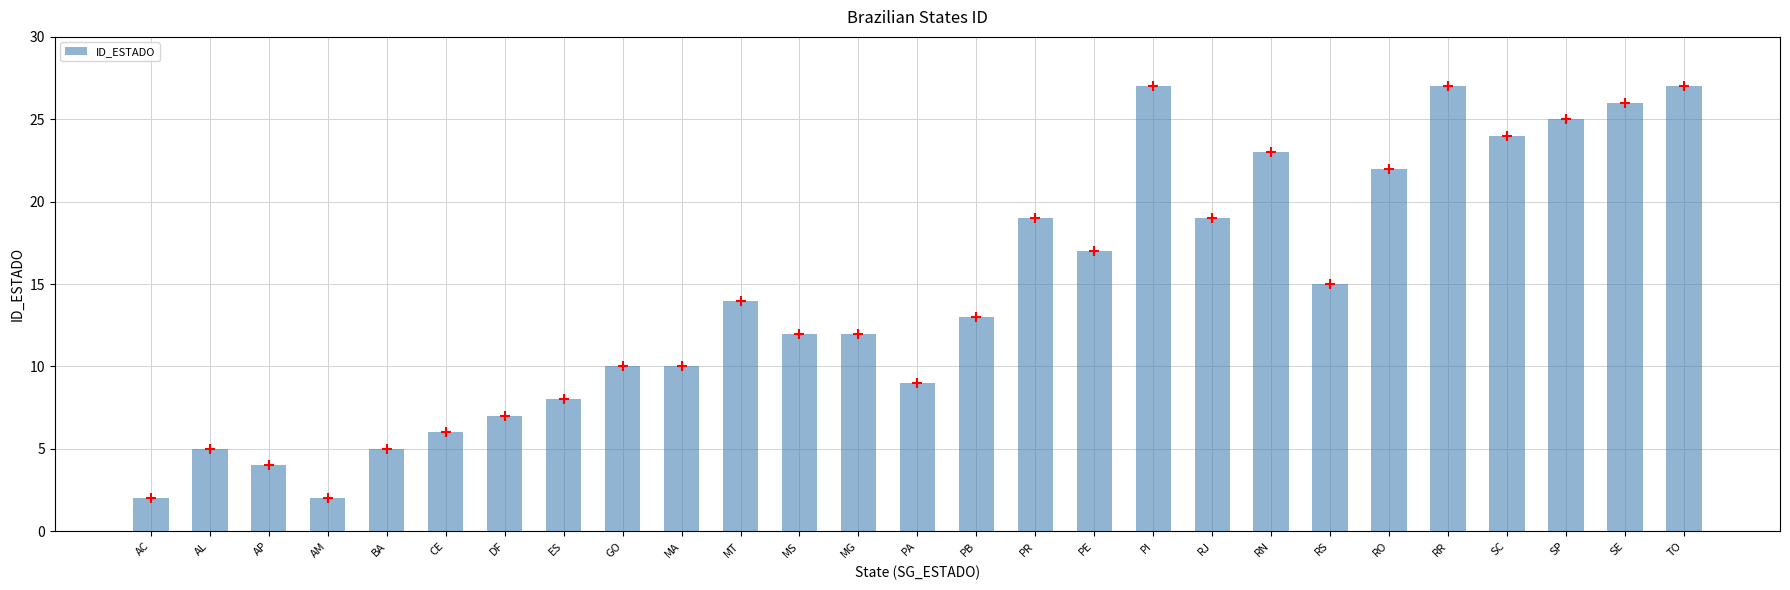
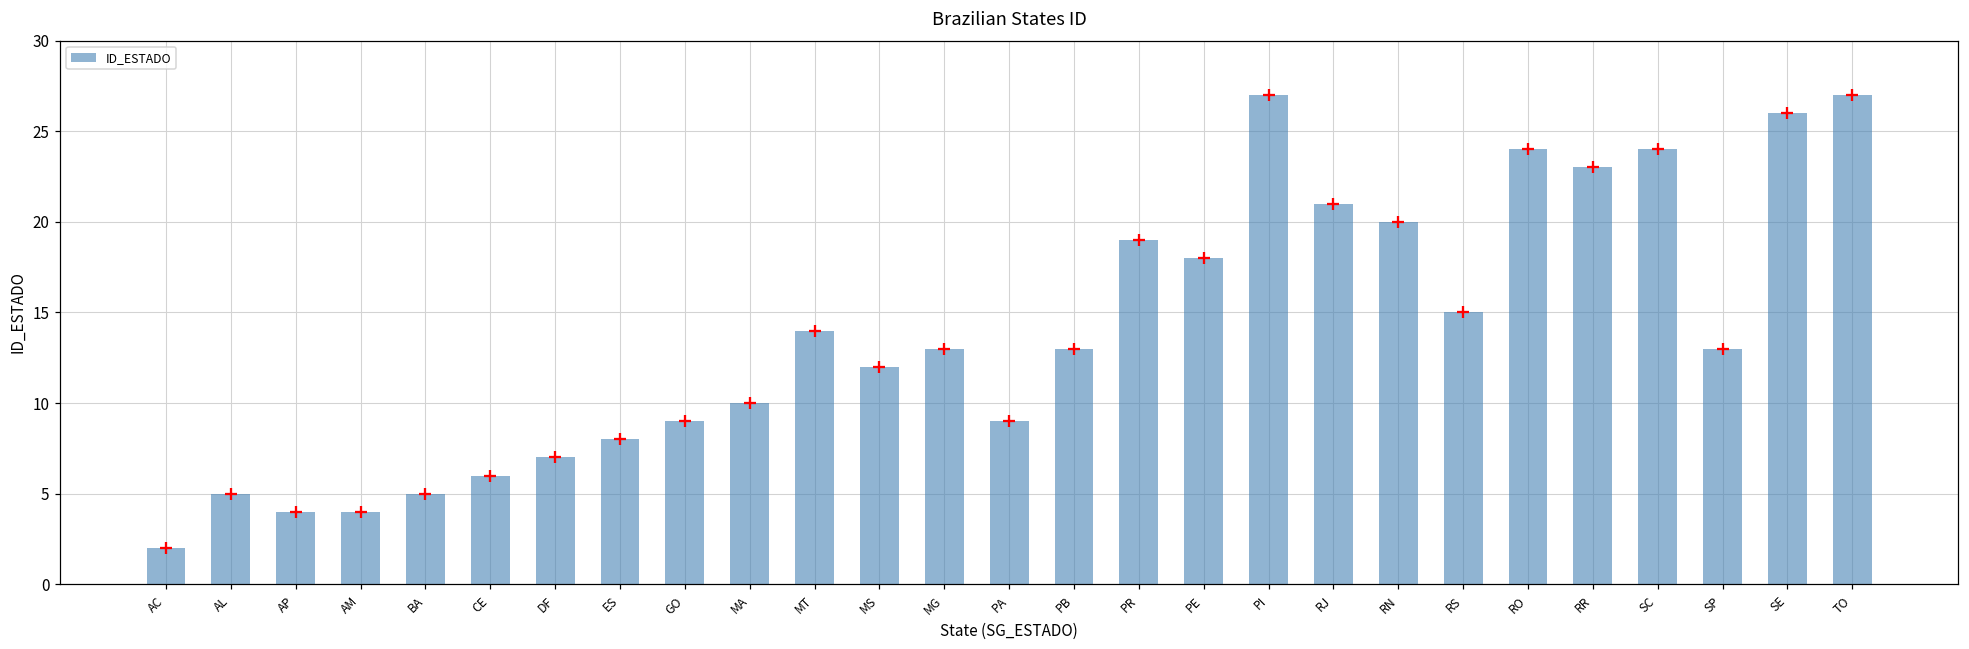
AM: 2 -> 4
GO: 10 -> 9
MG: 12 -> 13
PE: 17 -> 18
RJ: 19 -> 21
RN: 23 -> 20
RO: 22 -> 24
RR: 27 -> 23
SP: 25 -> 13
